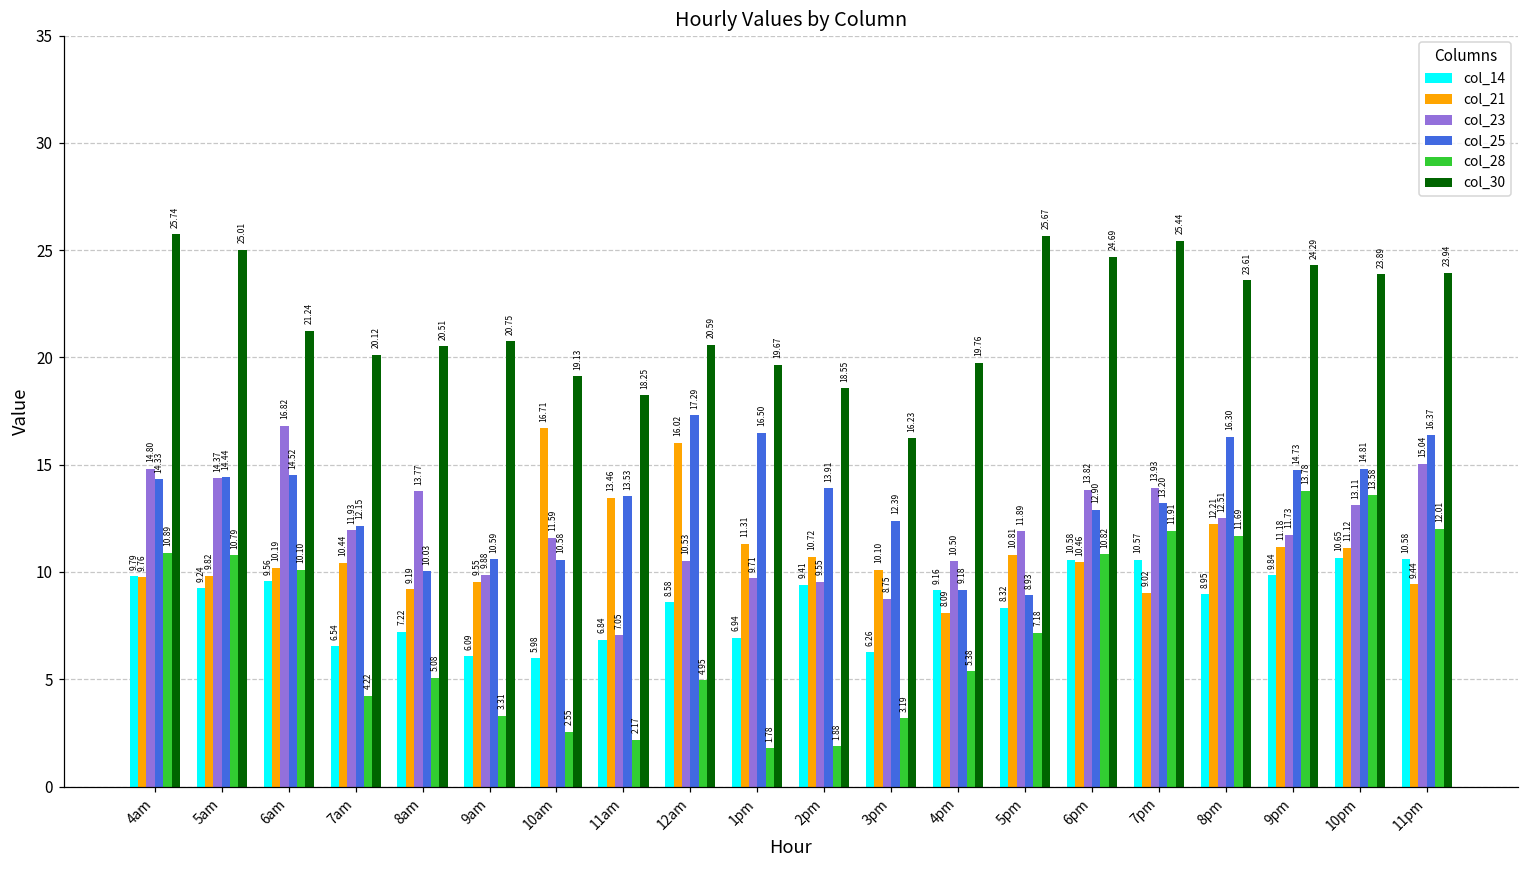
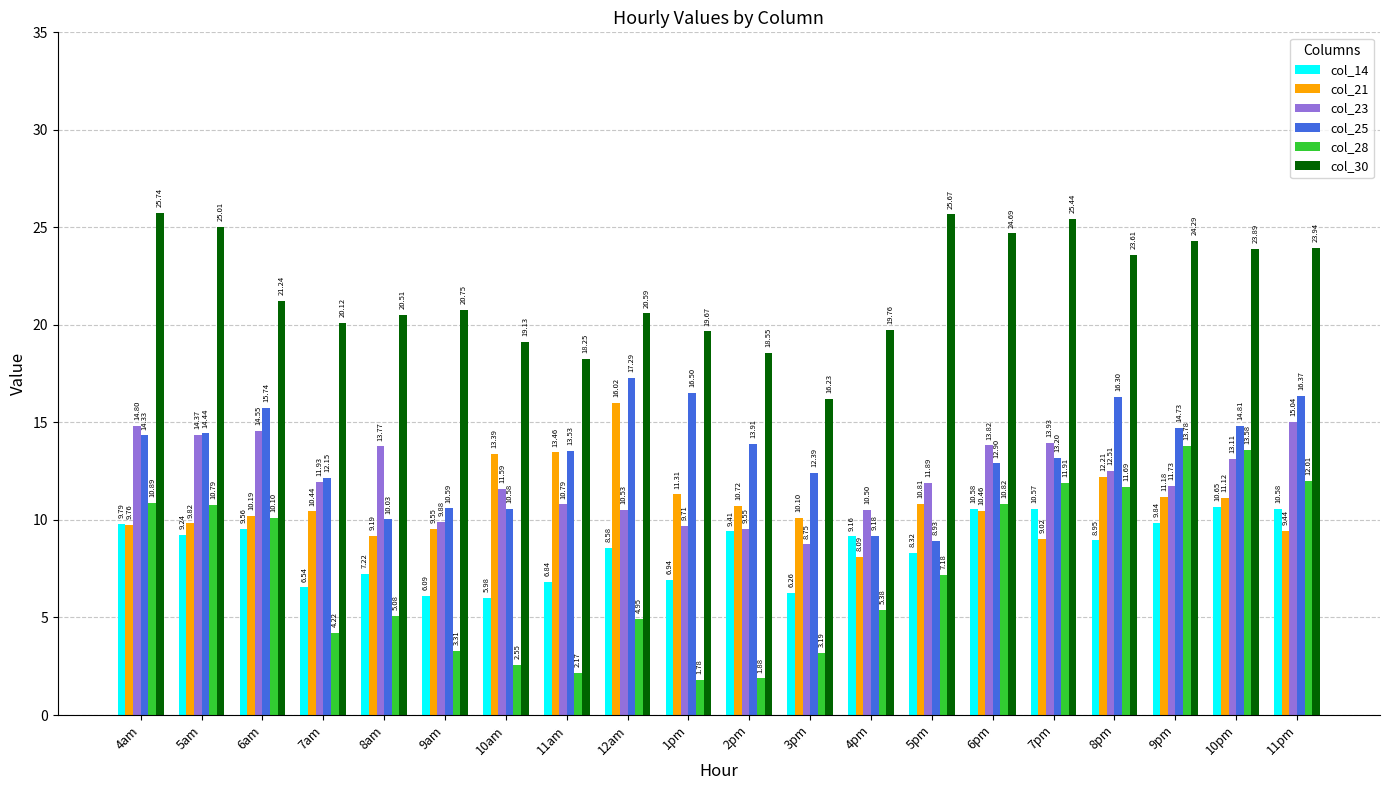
col_23, 6am: 16.82 -> 14.55
col_25, 6am: 14.52 -> 15.74
col_21, 10am: 16.71 -> 13.39
col_23, 11am: 7.05 -> 10.79
